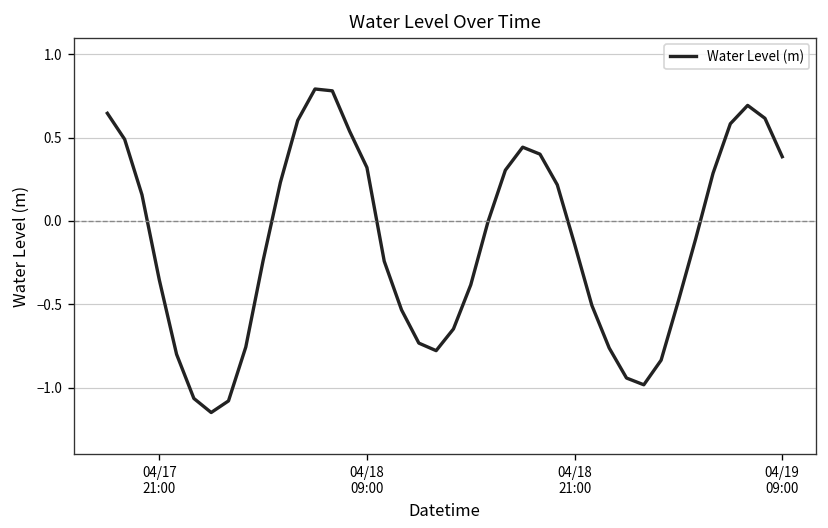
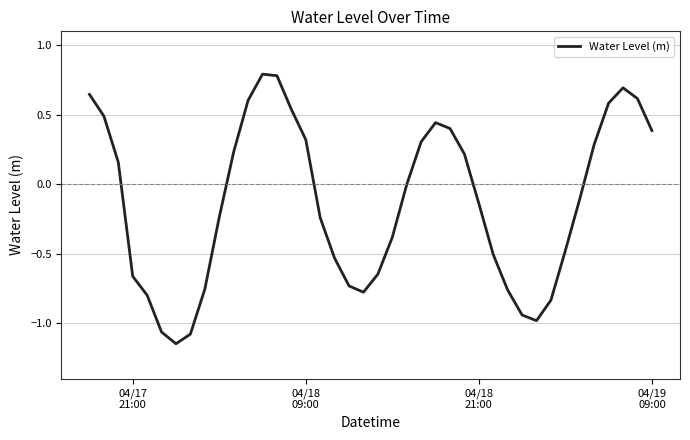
04/17 21:00: -0.35 -> -0.66
